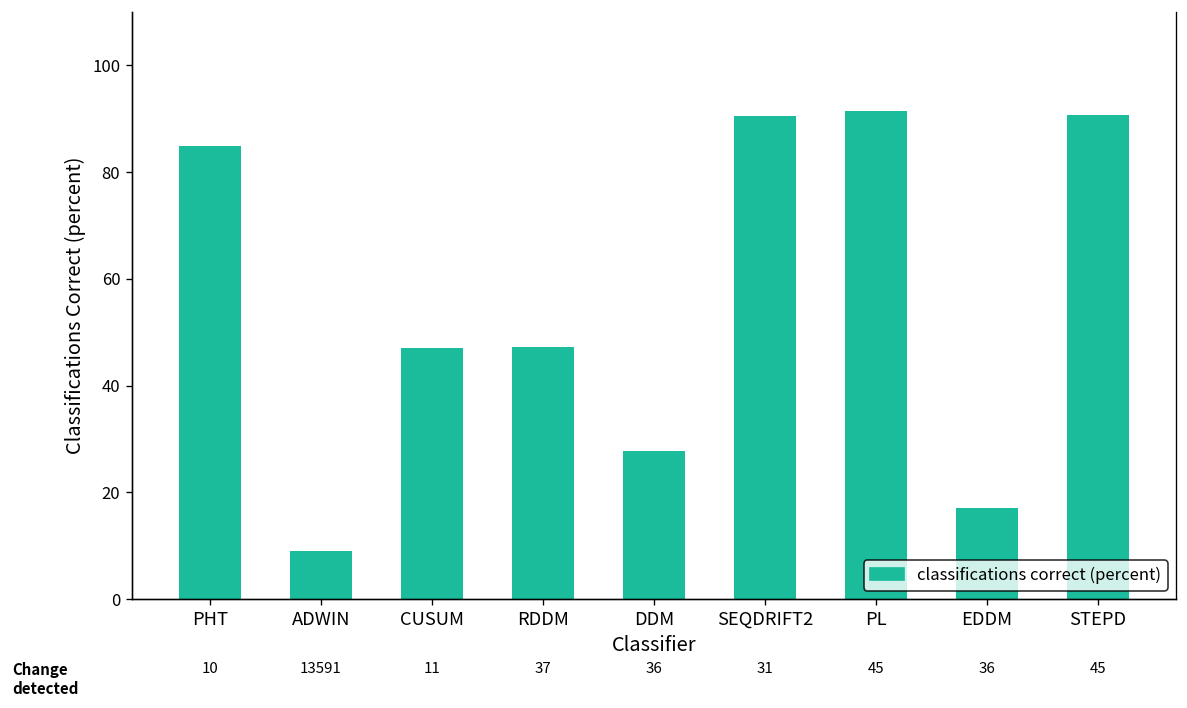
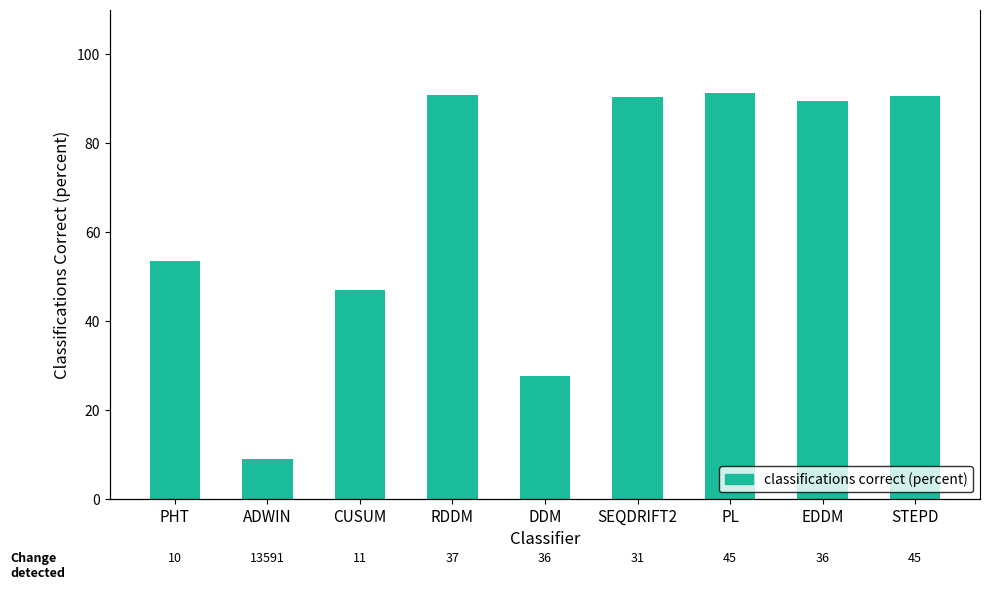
PHT: 85 -> 54
RDDM: 47 -> 91
EDDM: 17 -> 90
